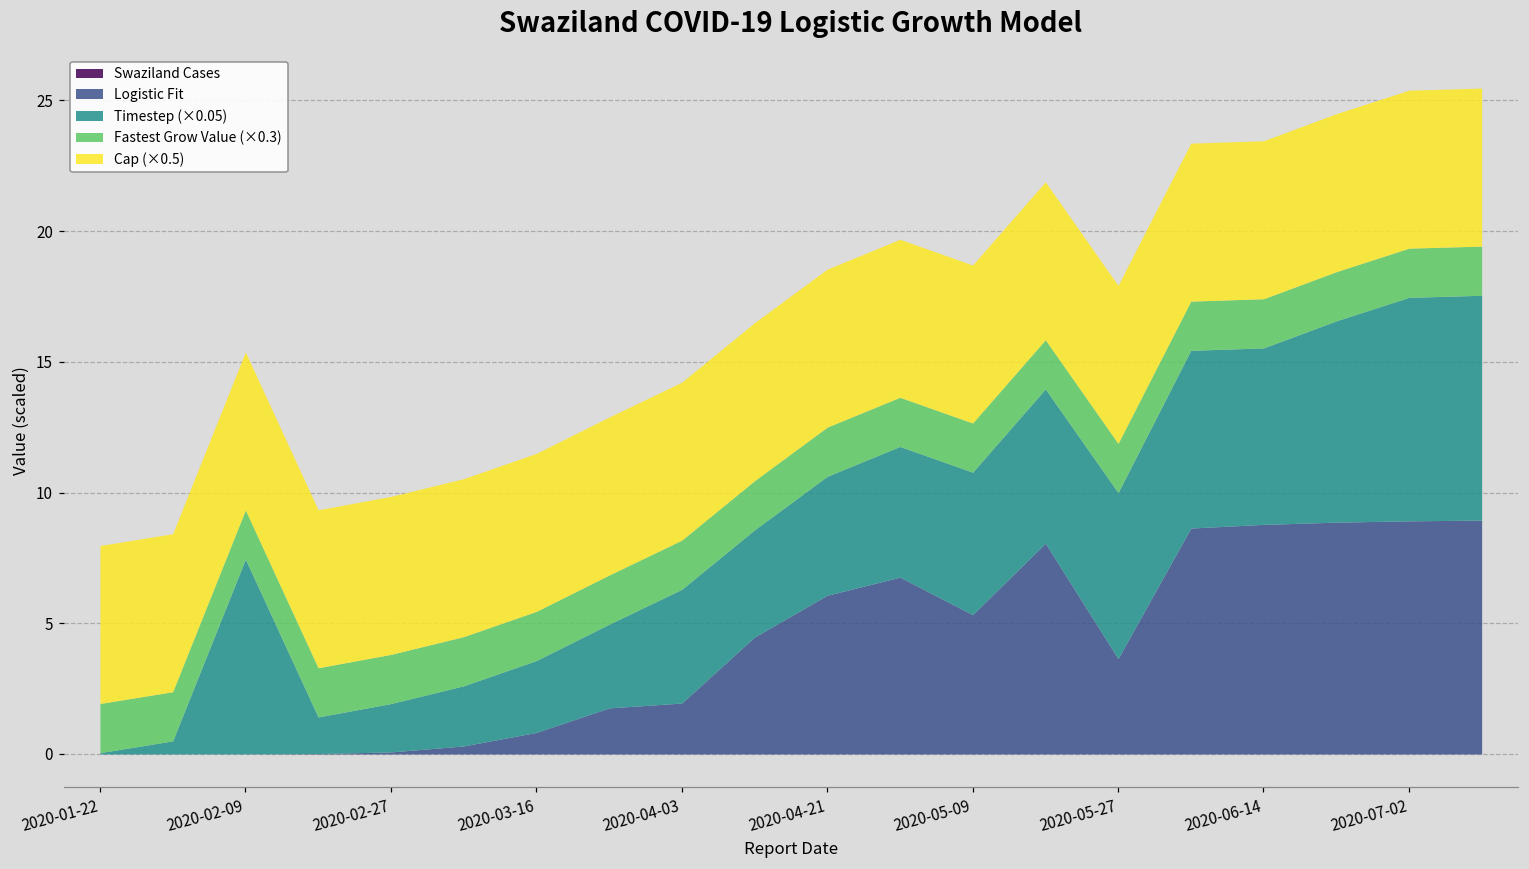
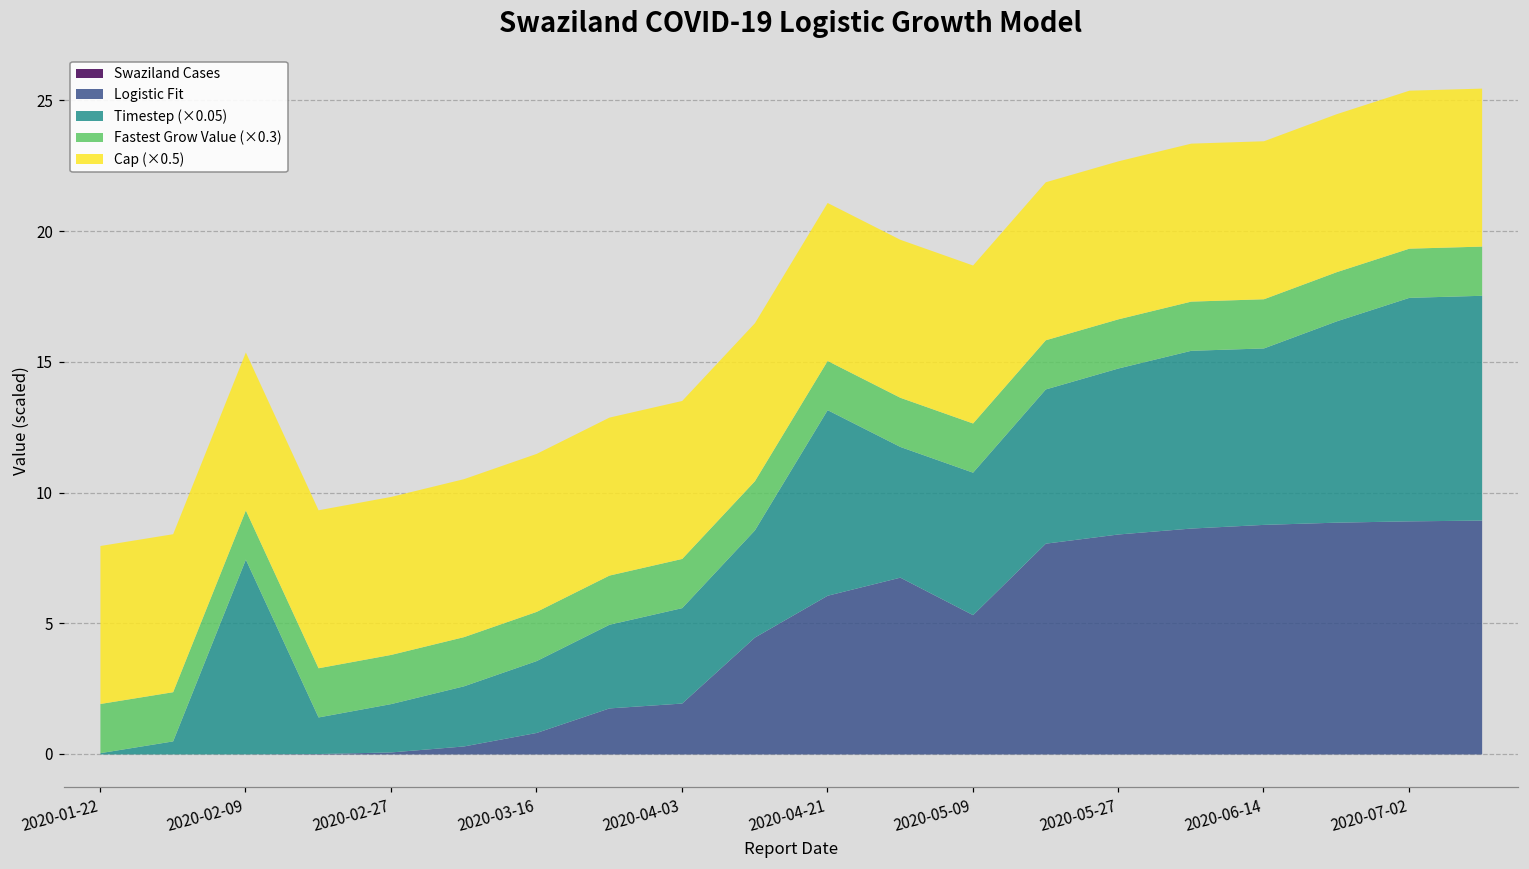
Timestep (×0.05), 2020-04-03: 4.4 -> 3.7
Timestep (×0.05), 2020-04-21: 4.6 -> 7.1
Logistic Fit, 2020-05-27: 3.6 -> 8.4
